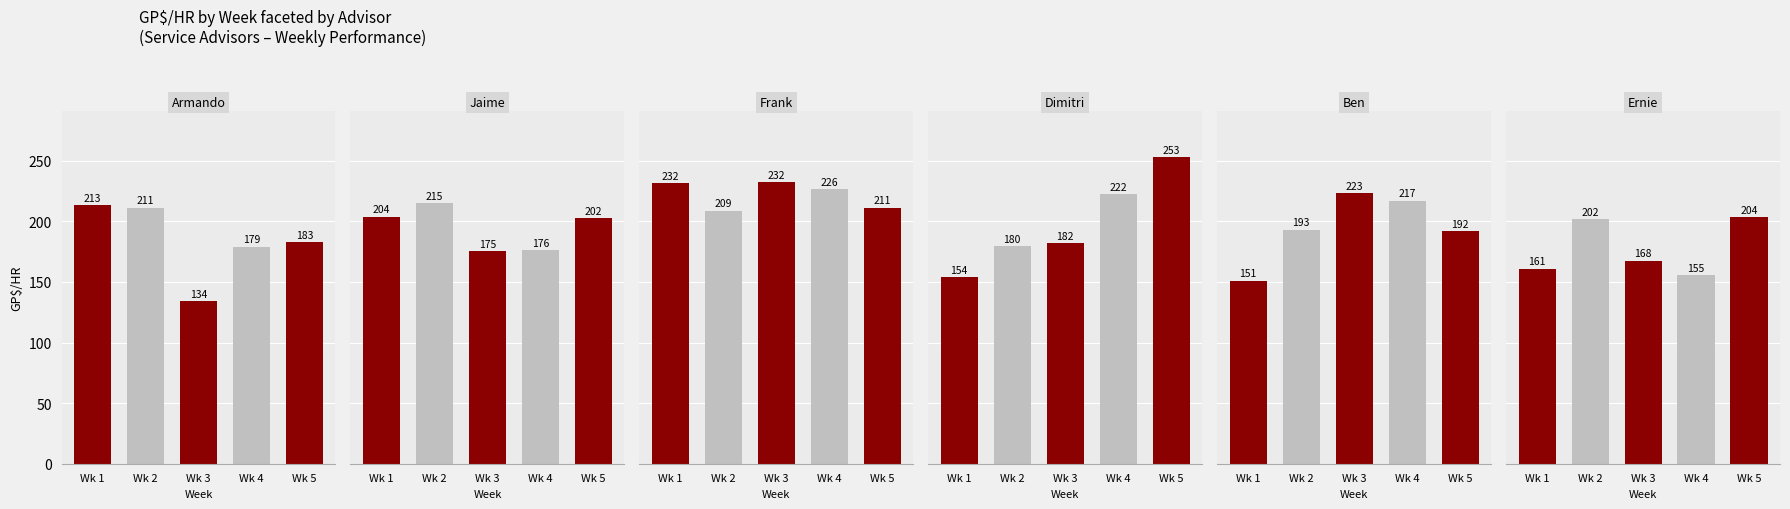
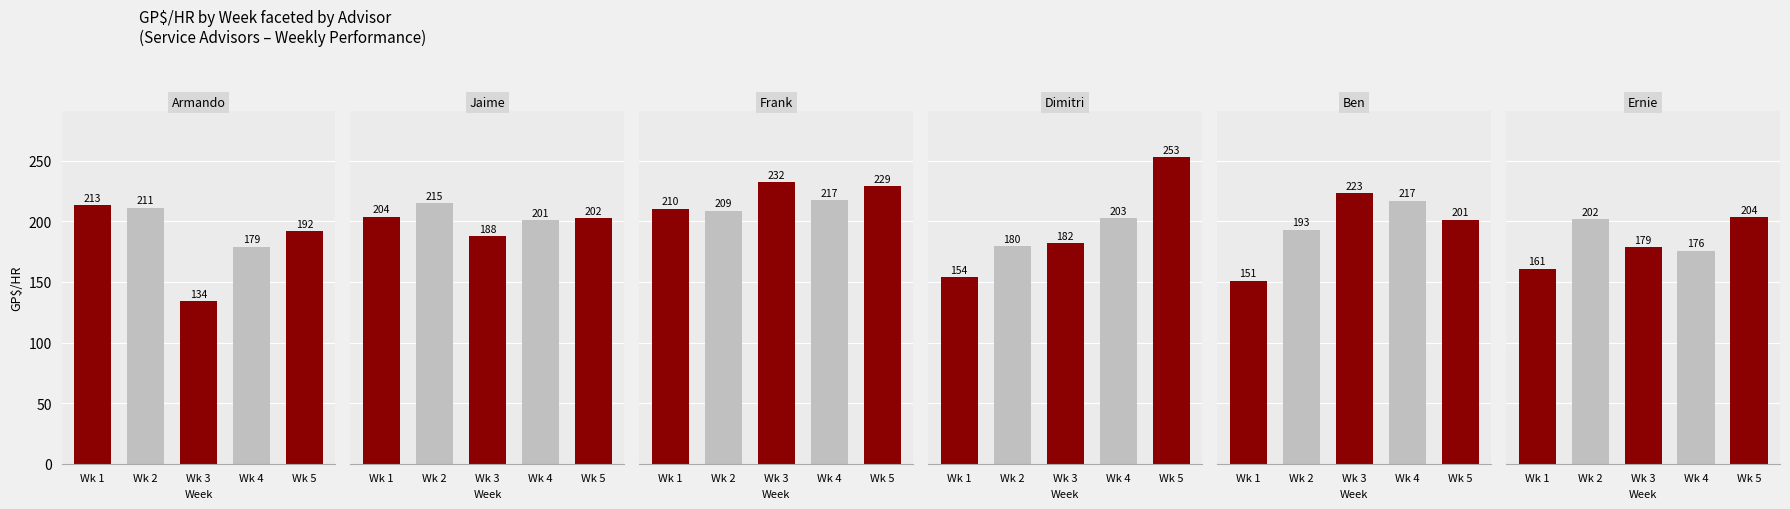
Armando, Wk 5: 183 -> 192
Jaime, Wk 3: 175 -> 188
Jaime, Wk 4: 176 -> 201
Frank, Wk 1: 232 -> 210
Frank, Wk 4: 226 -> 217
Frank, Wk 5: 211 -> 229
Dimitri, Wk 4: 222 -> 203
Ben, Wk 5: 192 -> 201
Ernie, Wk 3: 168 -> 179
Ernie, Wk 4: 155 -> 176
